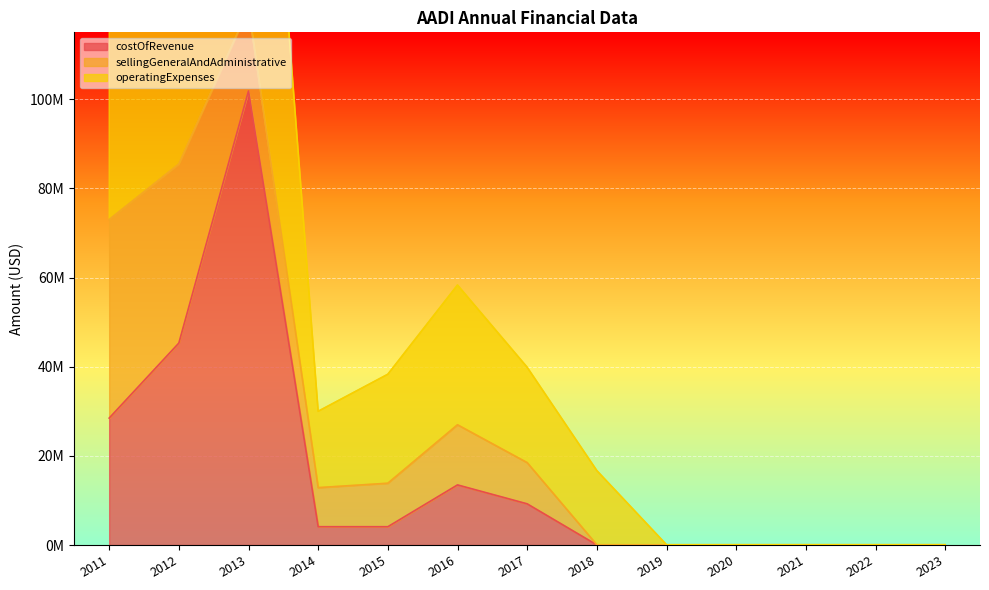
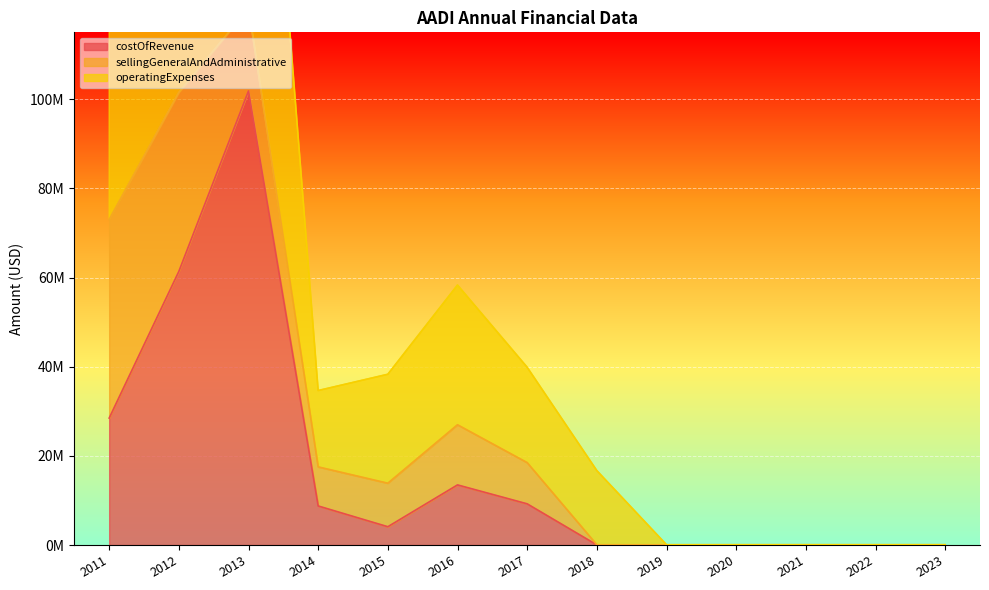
costOfRevenue, 2012: 45000000 -> 61000000
costOfRevenue, 2014: 4000000 -> 9000000
